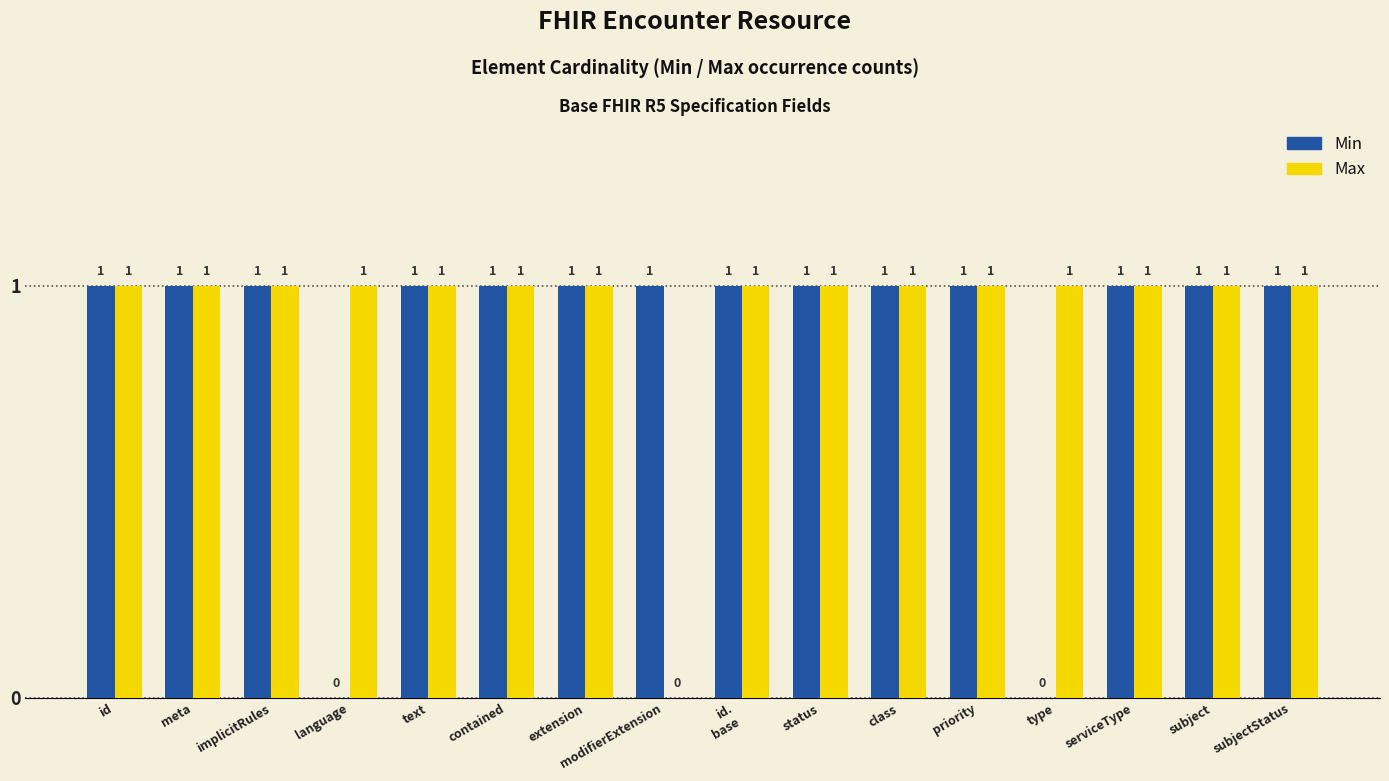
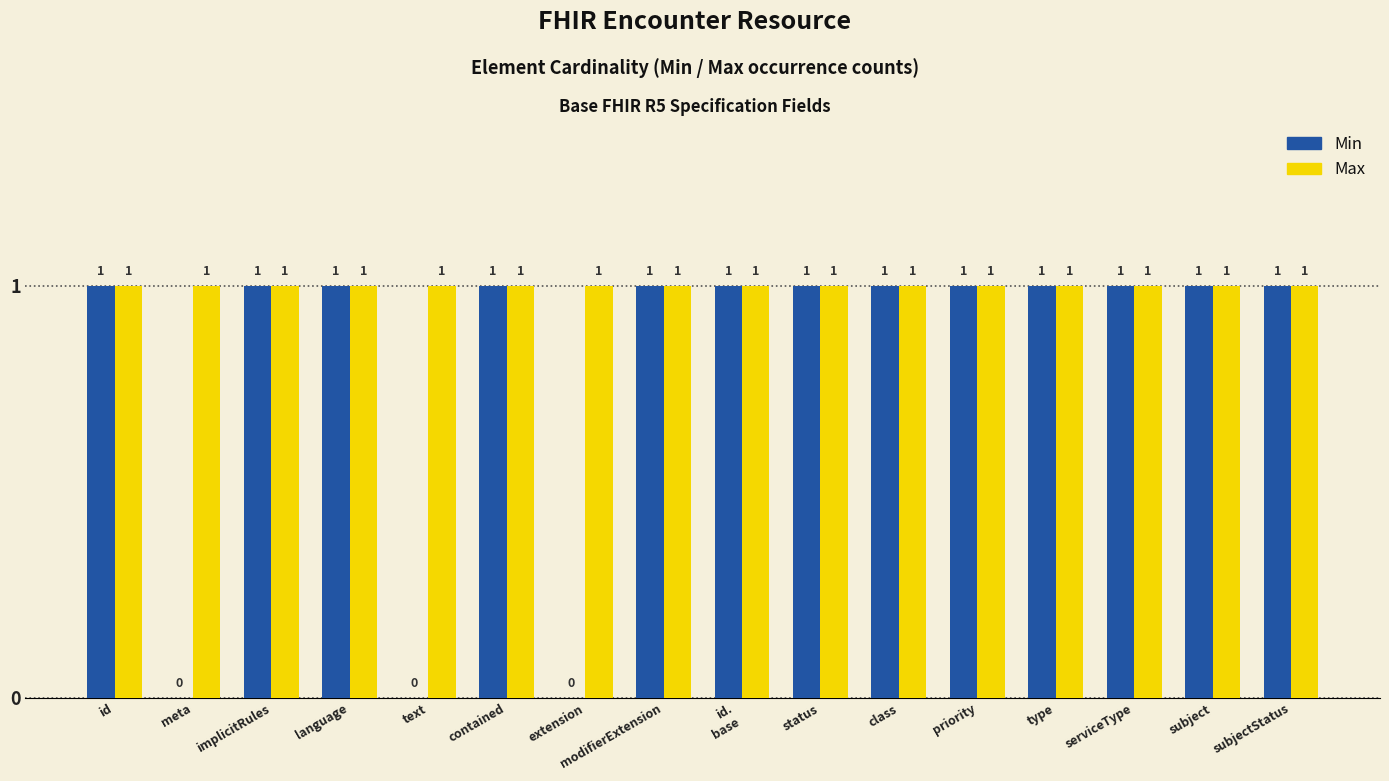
Min, meta: 1 -> 0
Min, language: 0 -> 1
Min, text: 1 -> 0
Min, extension: 1 -> 0
Max, modifierExtension: 0 -> 1
Min, type: 0 -> 1
